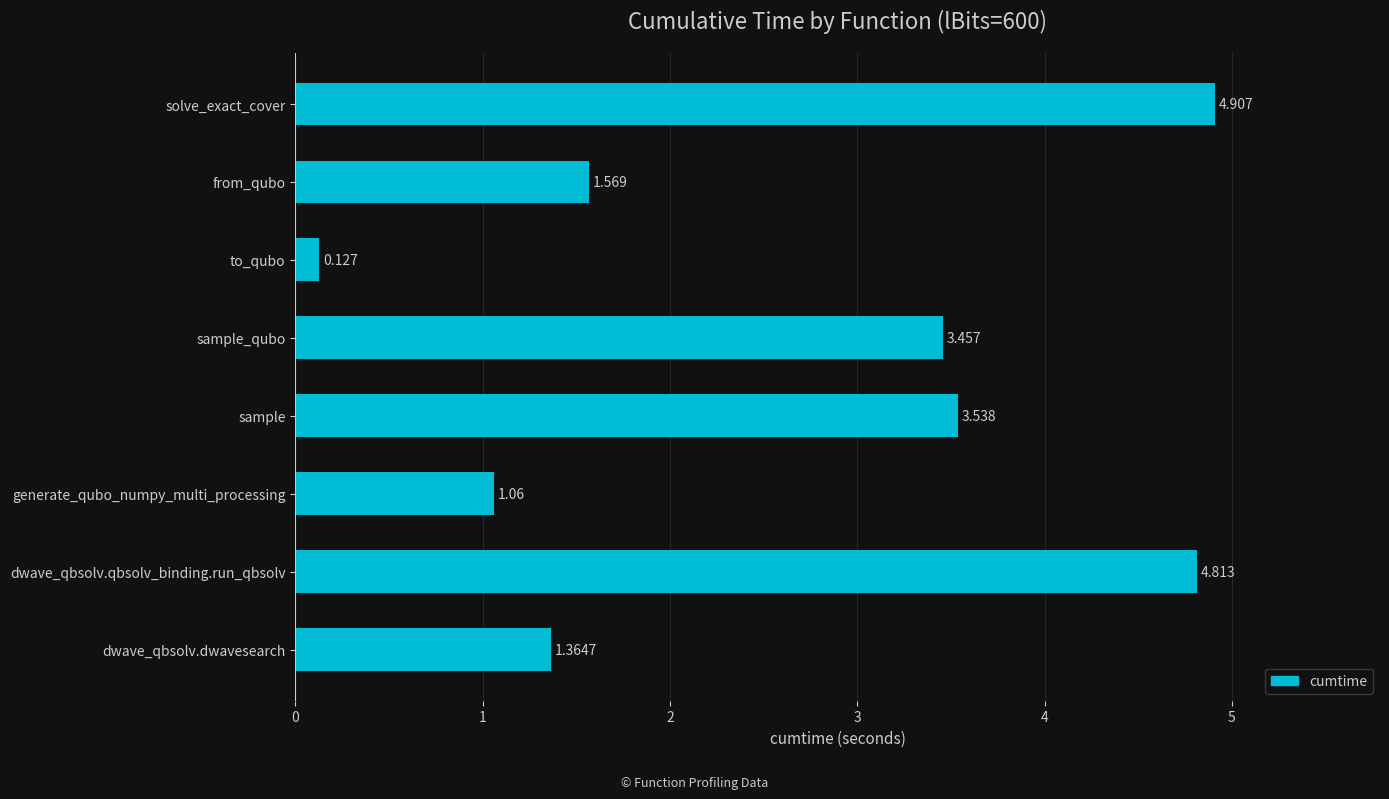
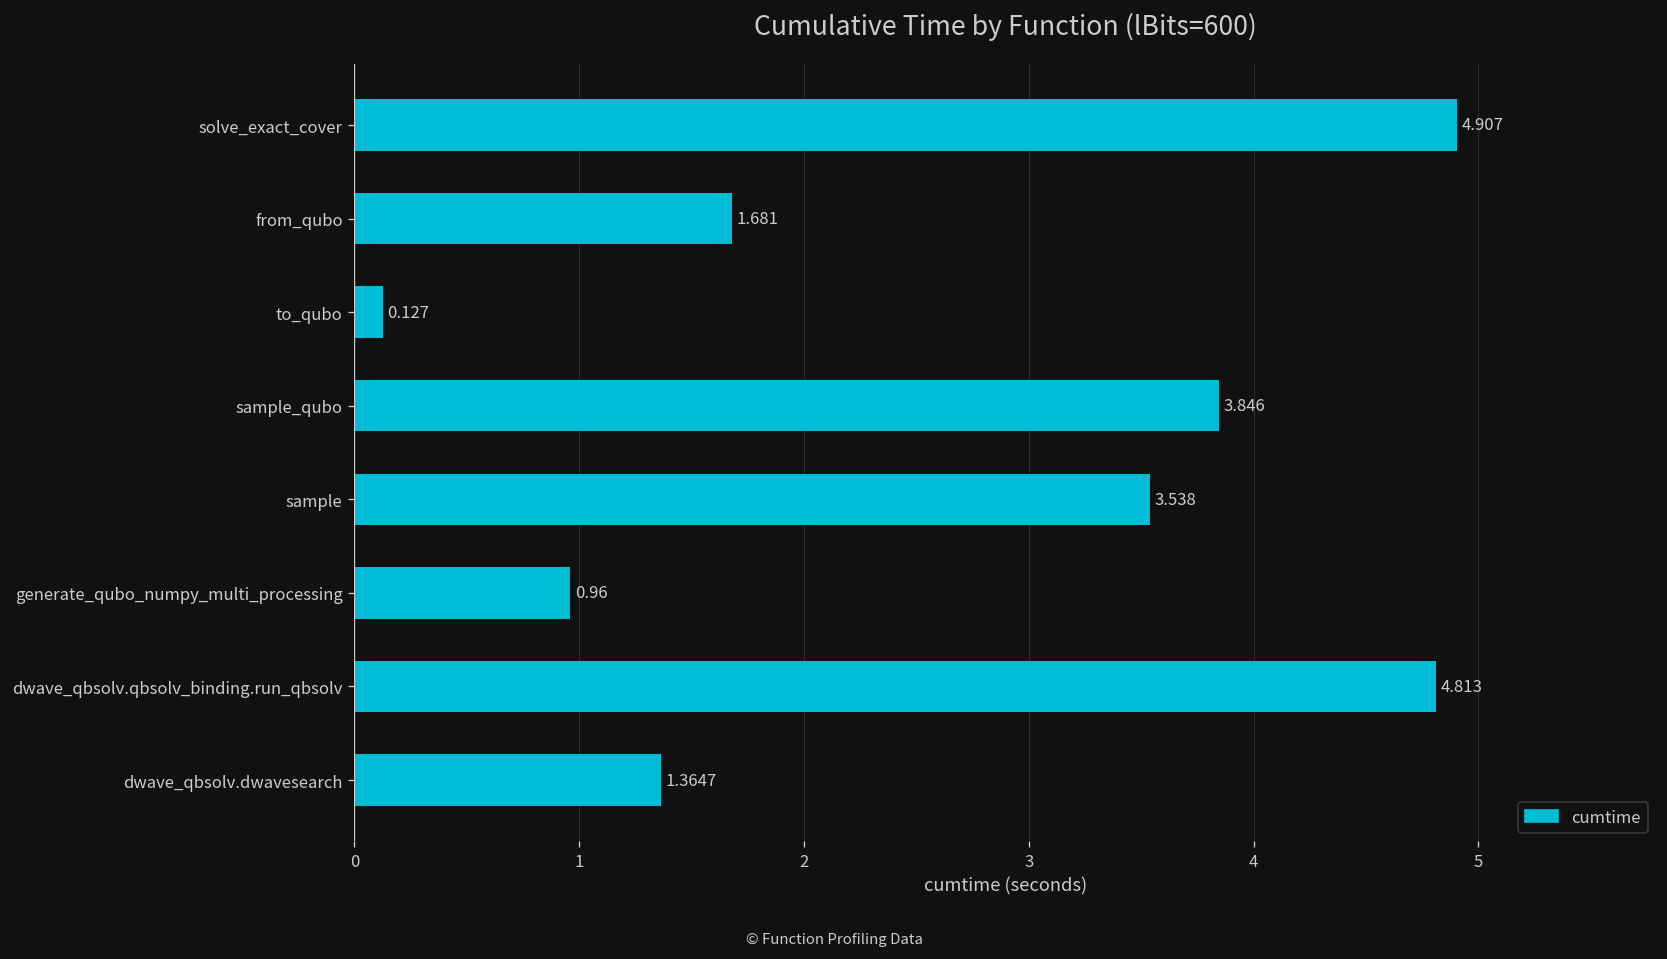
from_qubo: 1.569 -> 1.681
sample_qubo: 3.457 -> 3.846
generate_qubo_numpy_multi_processing: 1.06 -> 0.96
